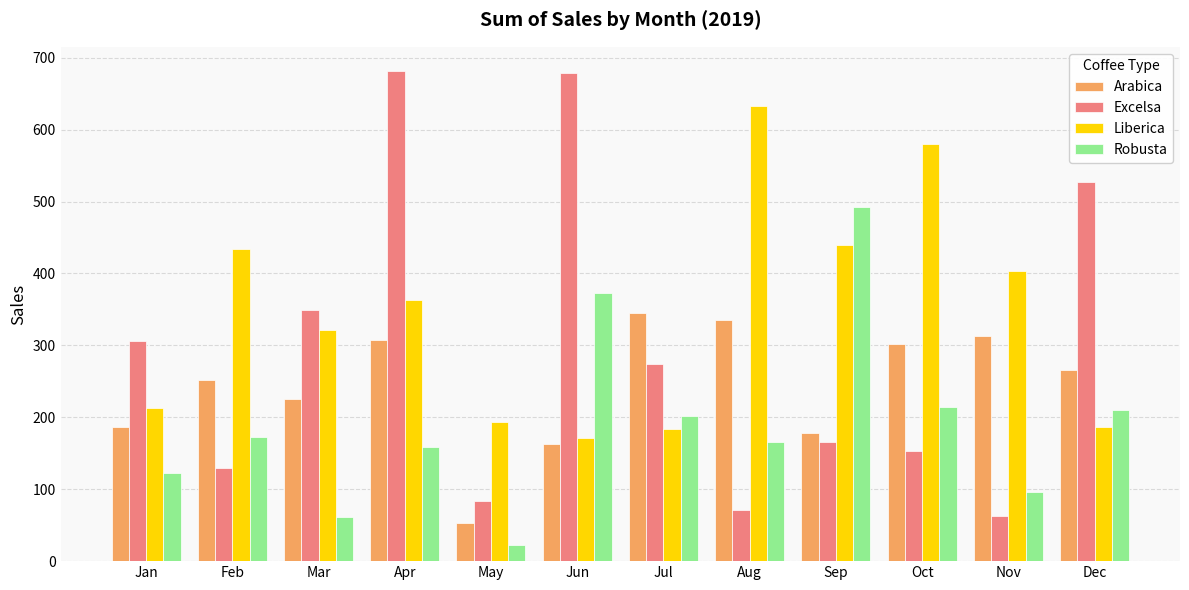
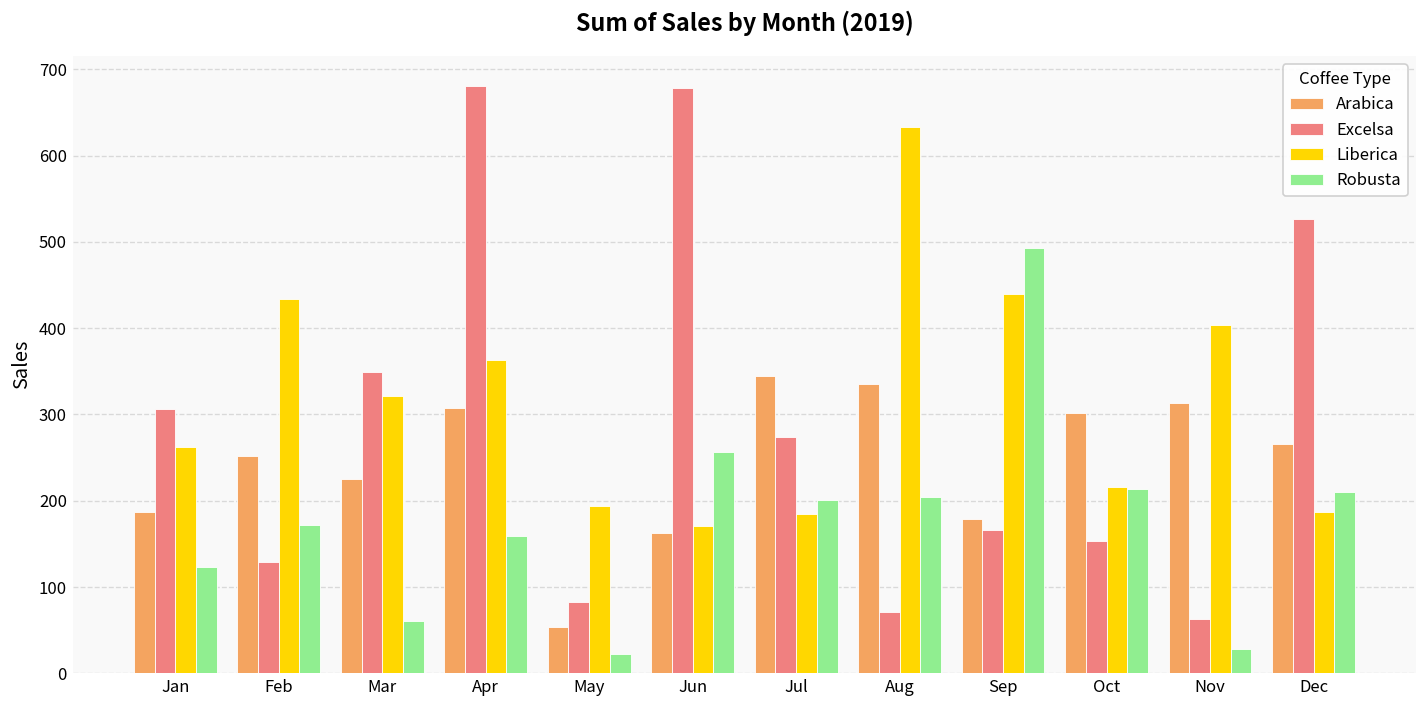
Liberica, Jan: 210 -> 260
Robusta, Jun: 370 -> 260
Robusta, Aug: 170 -> 200
Liberica, Oct: 580 -> 220
Robusta, Nov: 100 -> 30
